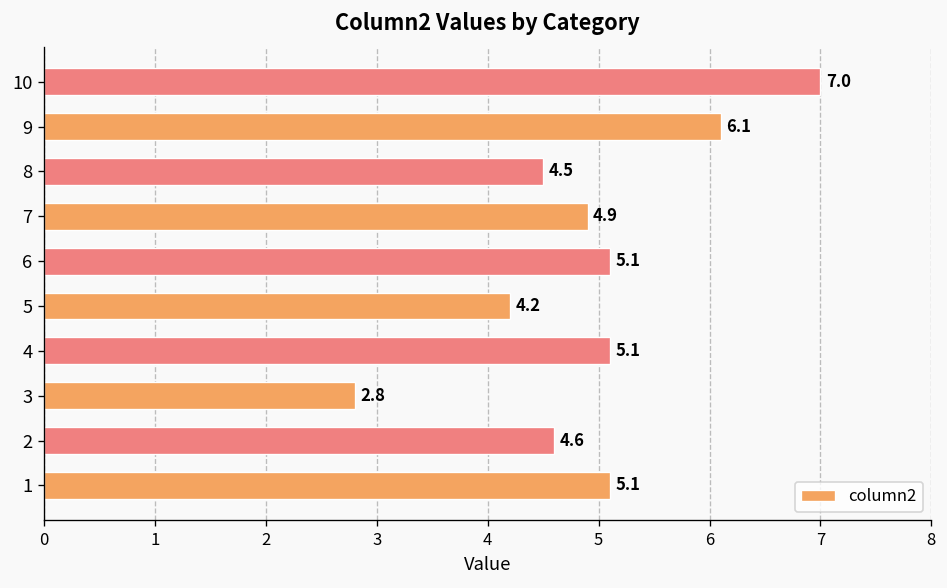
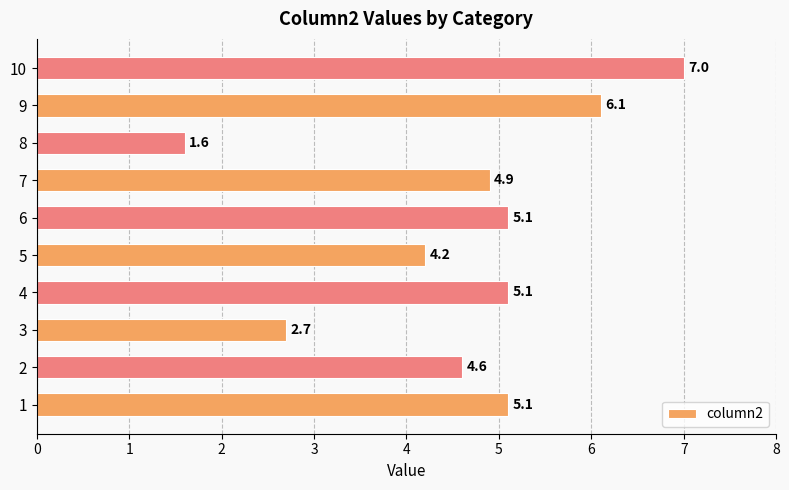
8: 4.5 -> 1.6
3: 2.8 -> 2.7
